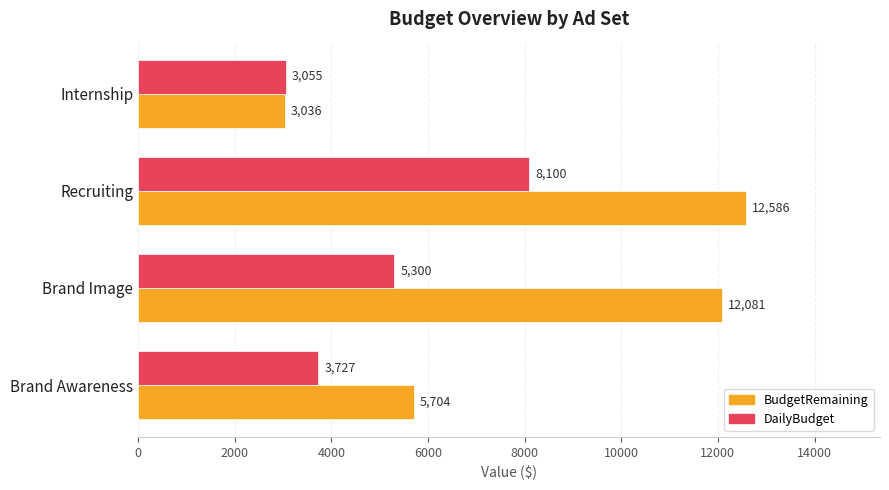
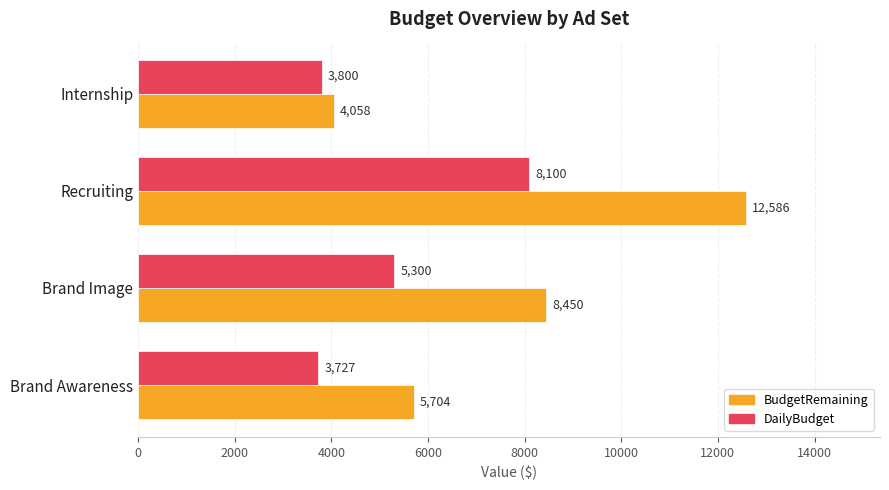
DailyBudget, Internship: 3,055 -> 3,800
BudgetRemaining, Internship: 3,036 -> 4,058
BudgetRemaining, Brand Image: 12,081 -> 8,450
